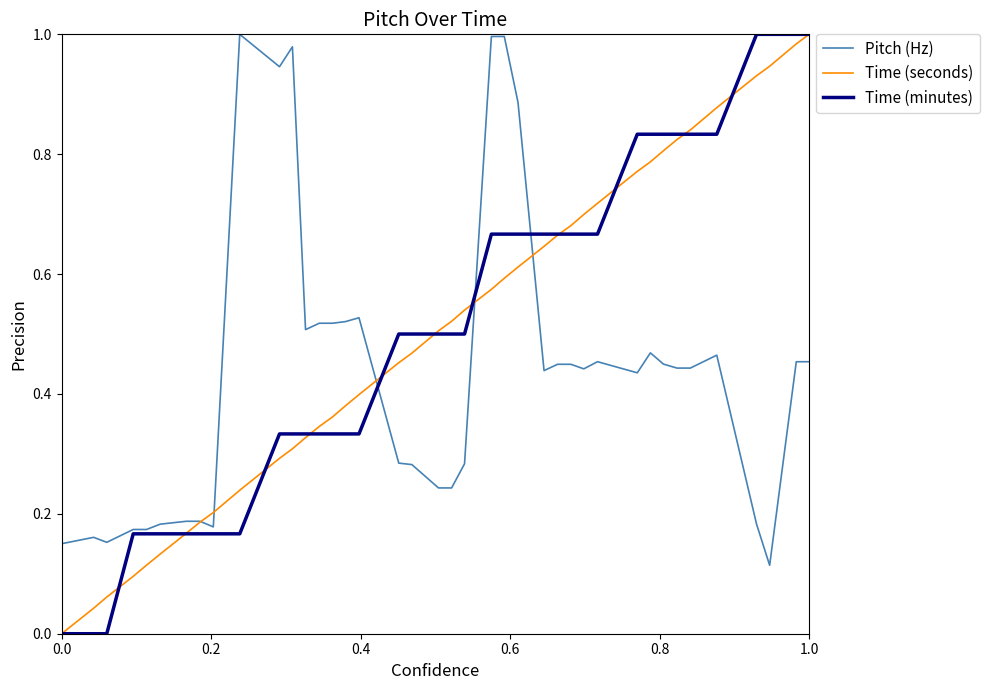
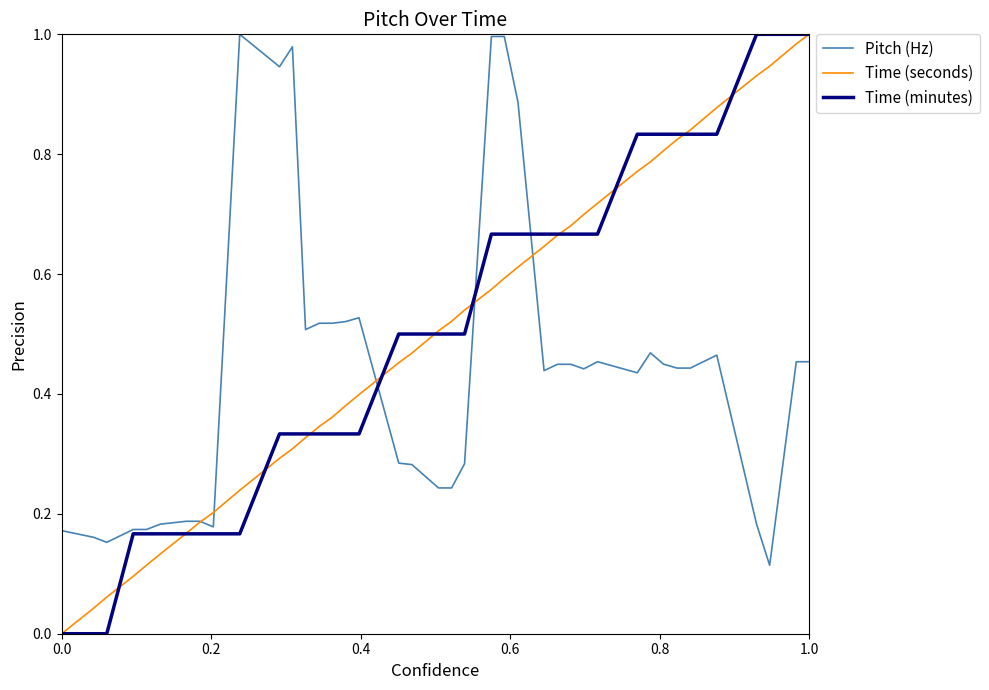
Pitch (Hz), 0.0: 0.15 -> 0.17
